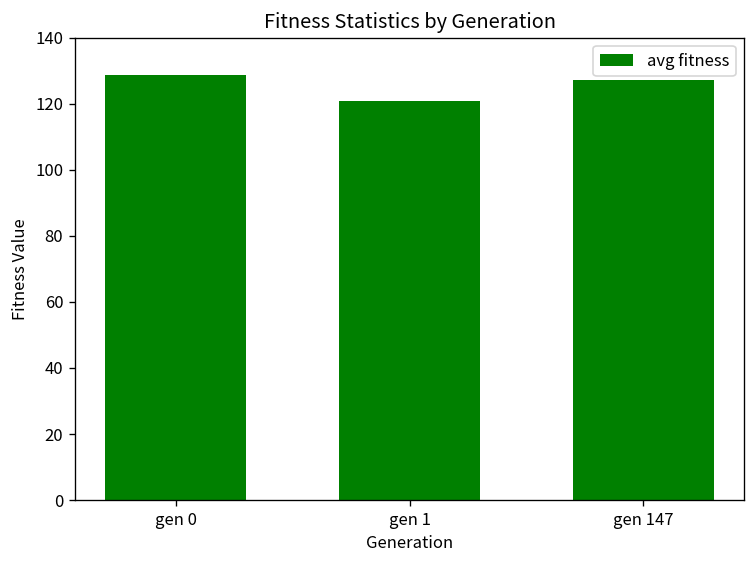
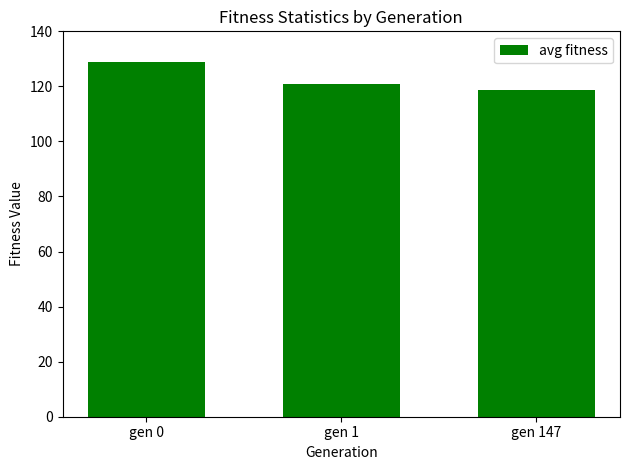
gen 147: 127 -> 119
